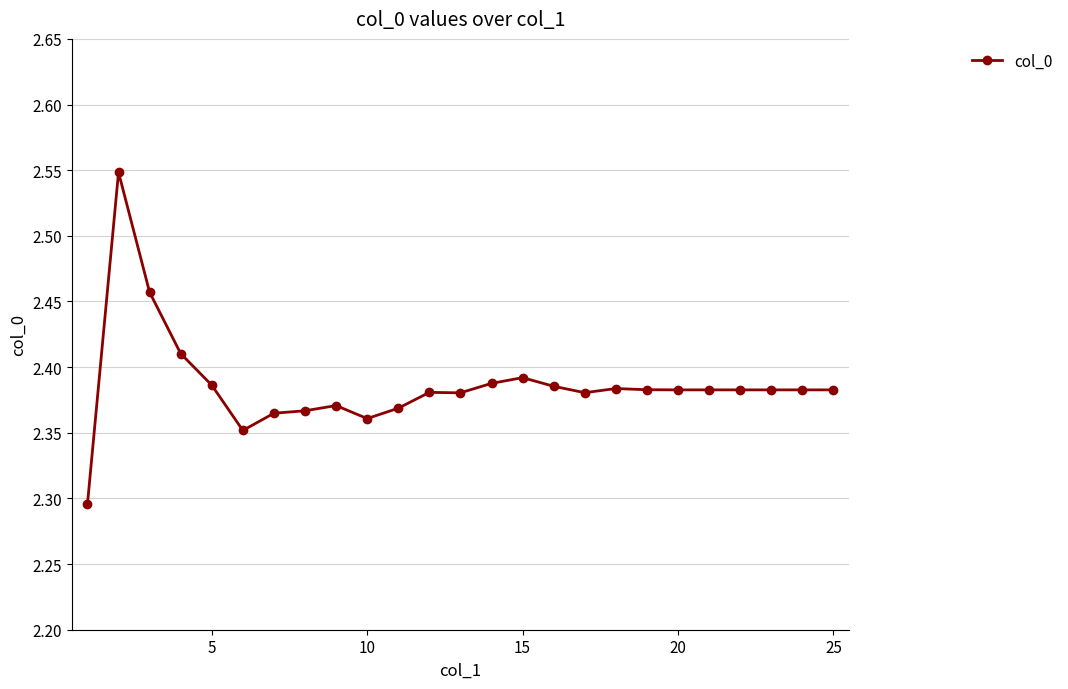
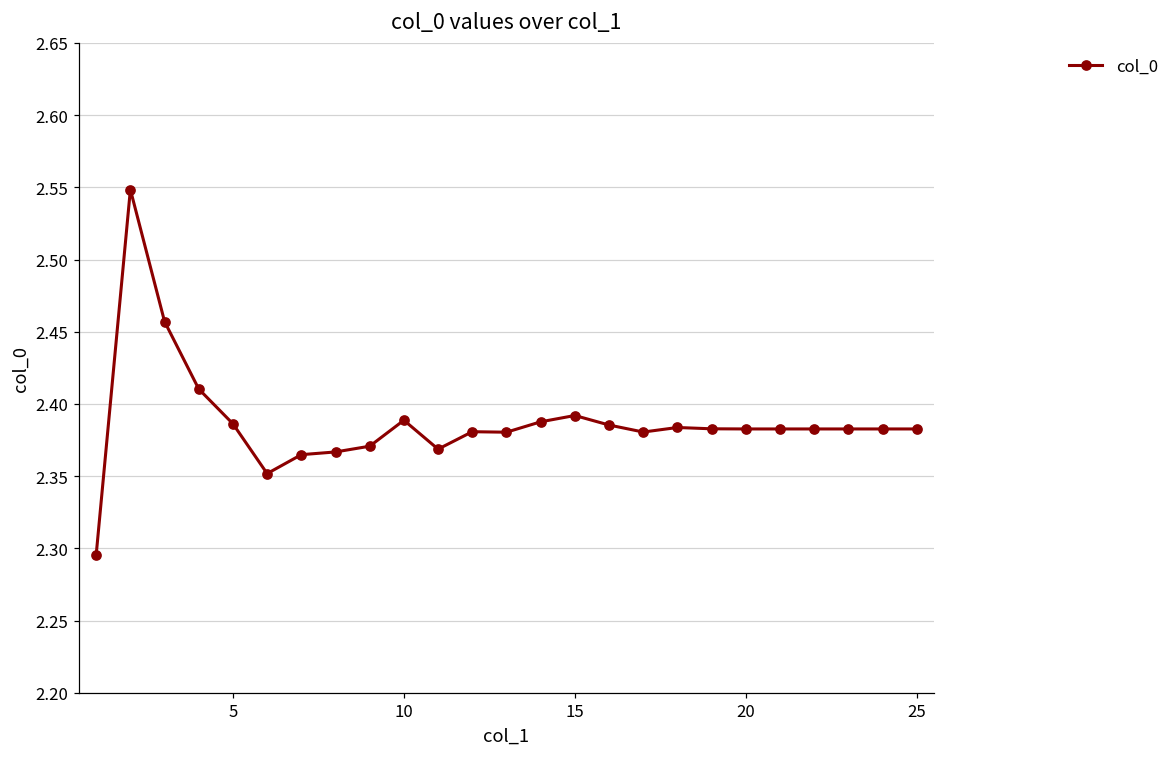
10: 2.361 -> 2.389
